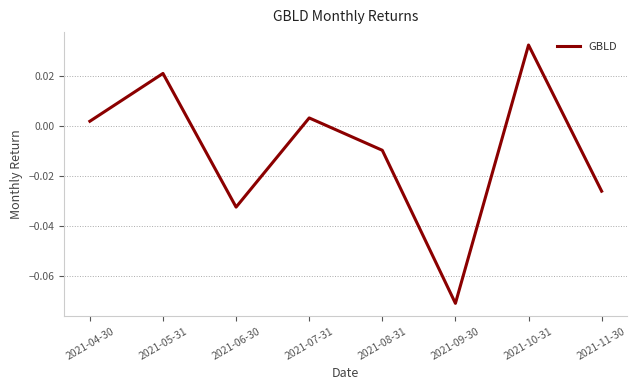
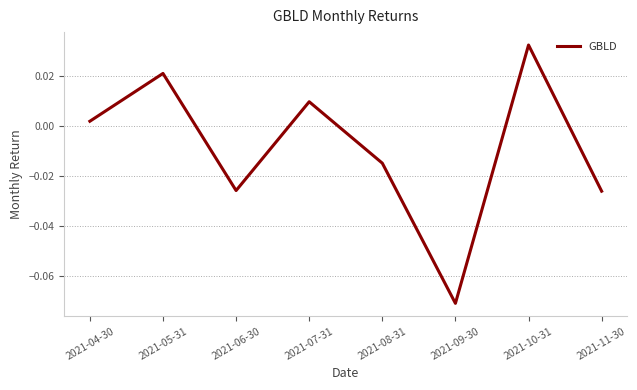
2021-06-30: -0.032 -> -0.026
2021-07-31: 0.003 -> 0.010
2021-08-31: -0.010 -> -0.015
